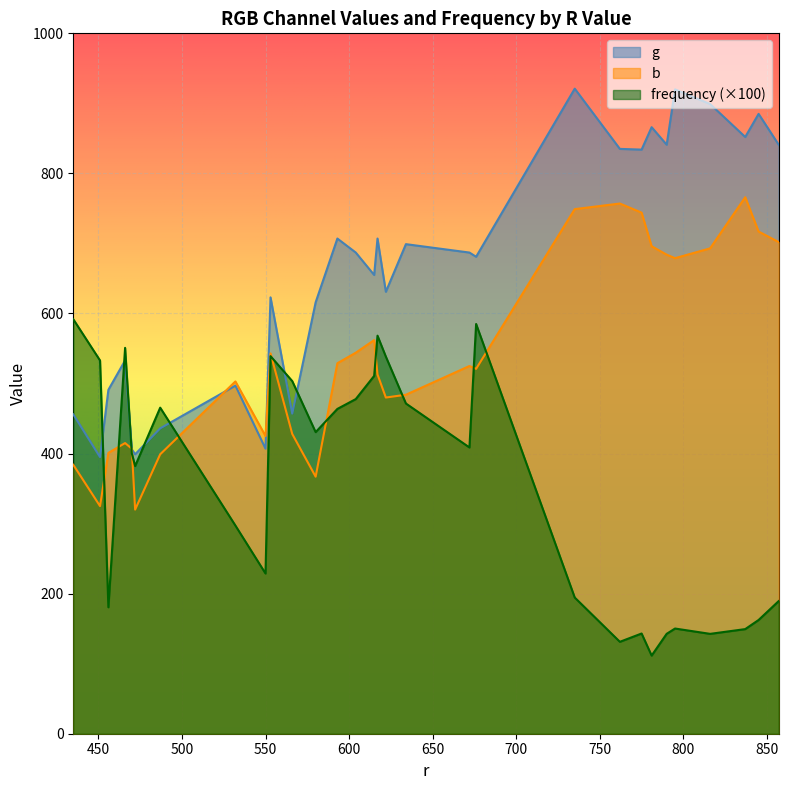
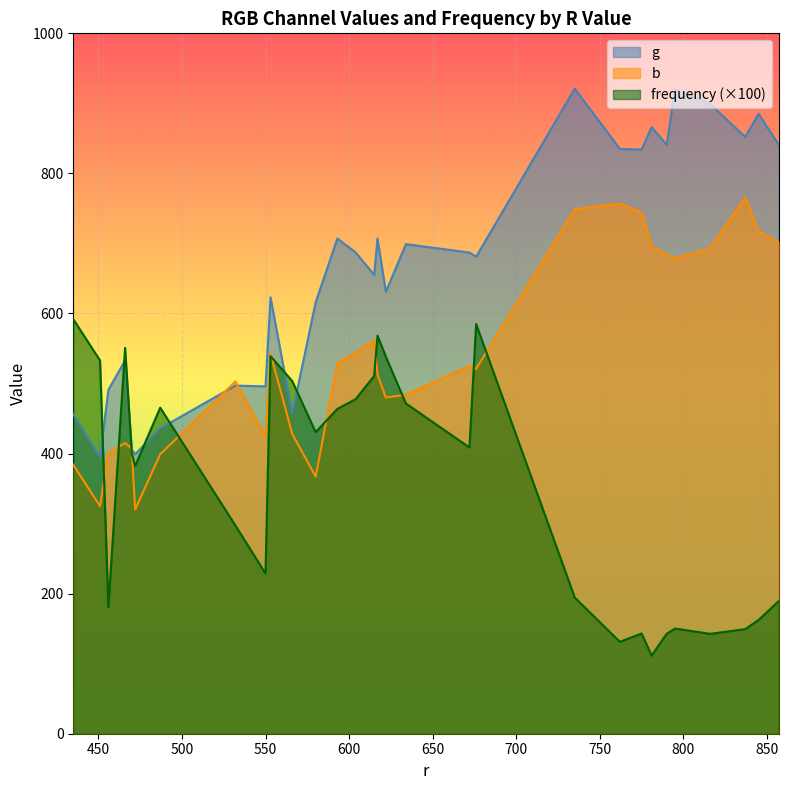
g, 550: 410 -> 500
